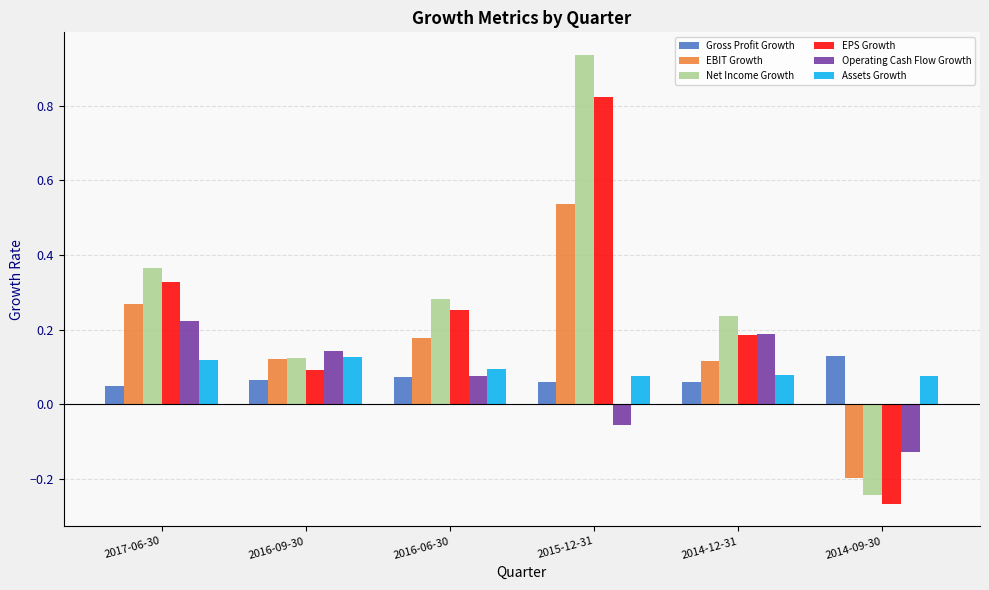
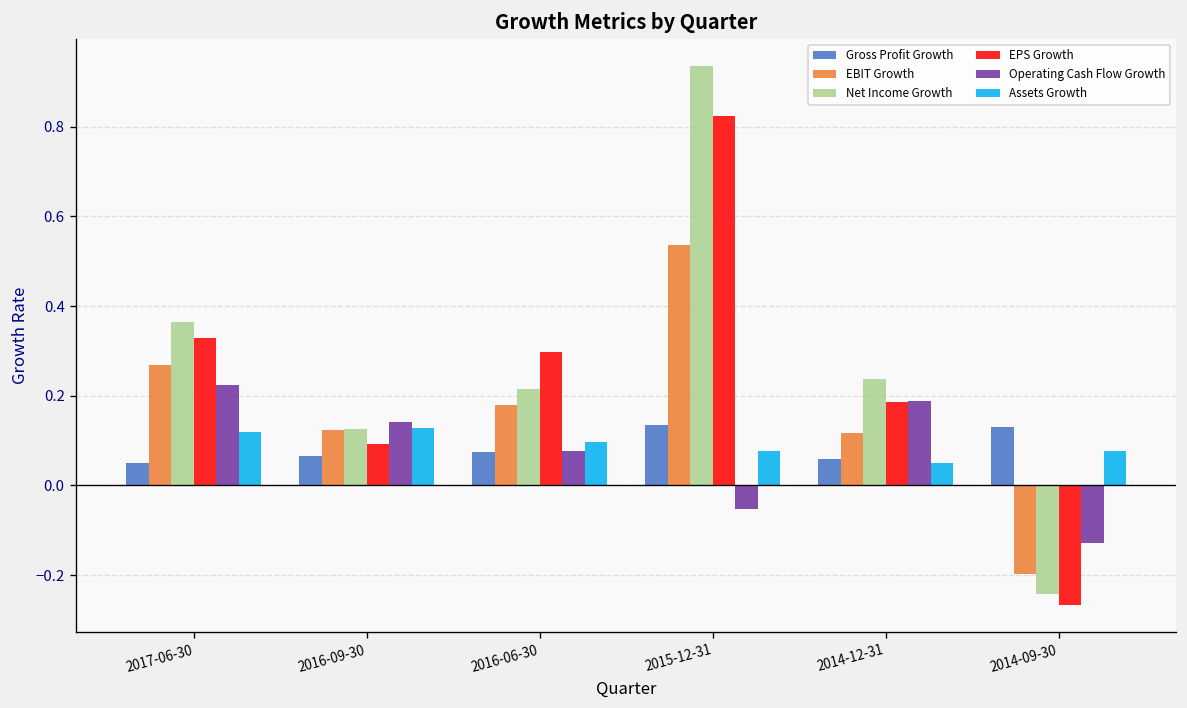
Net Income Growth, 2016-06-30: 0.28 -> 0.22
EPS Growth, 2016-06-30: 0.25 -> 0.30
Gross Profit Growth, 2015-12-31: 0.06 -> 0.13
Assets Growth, 2014-12-31: 0.08 -> 0.05
